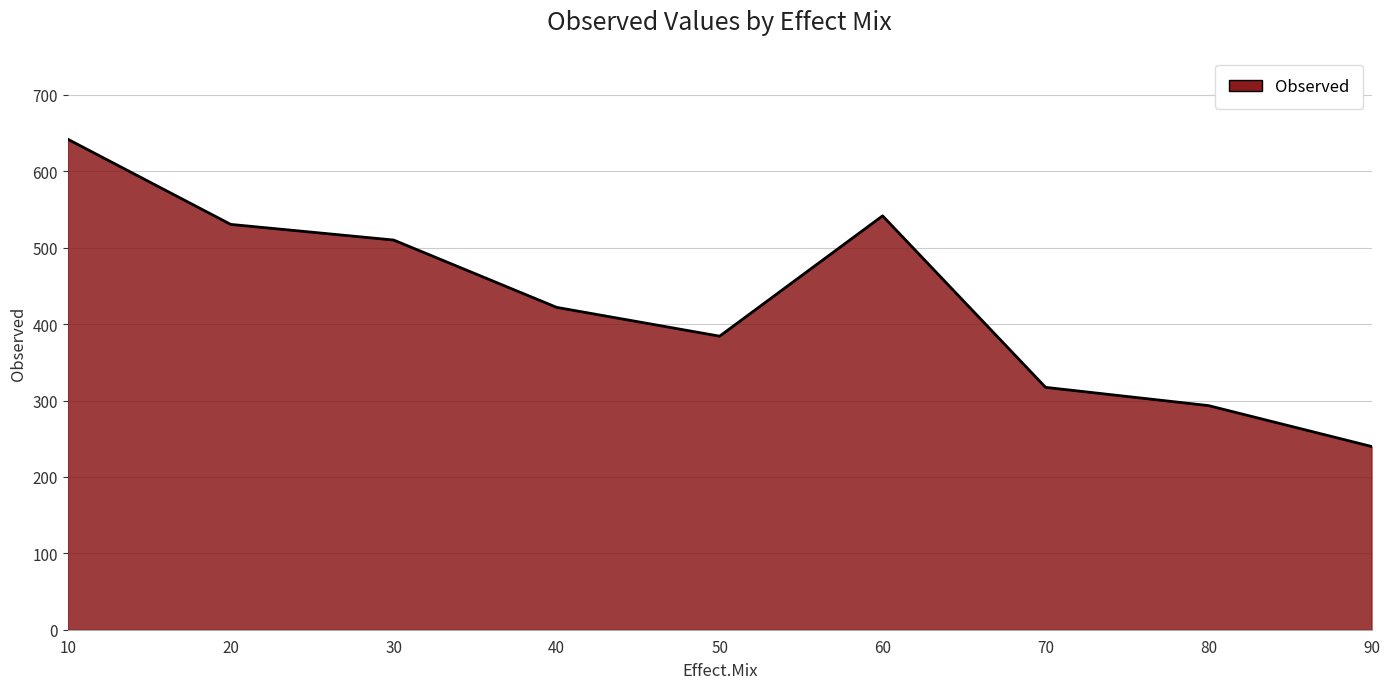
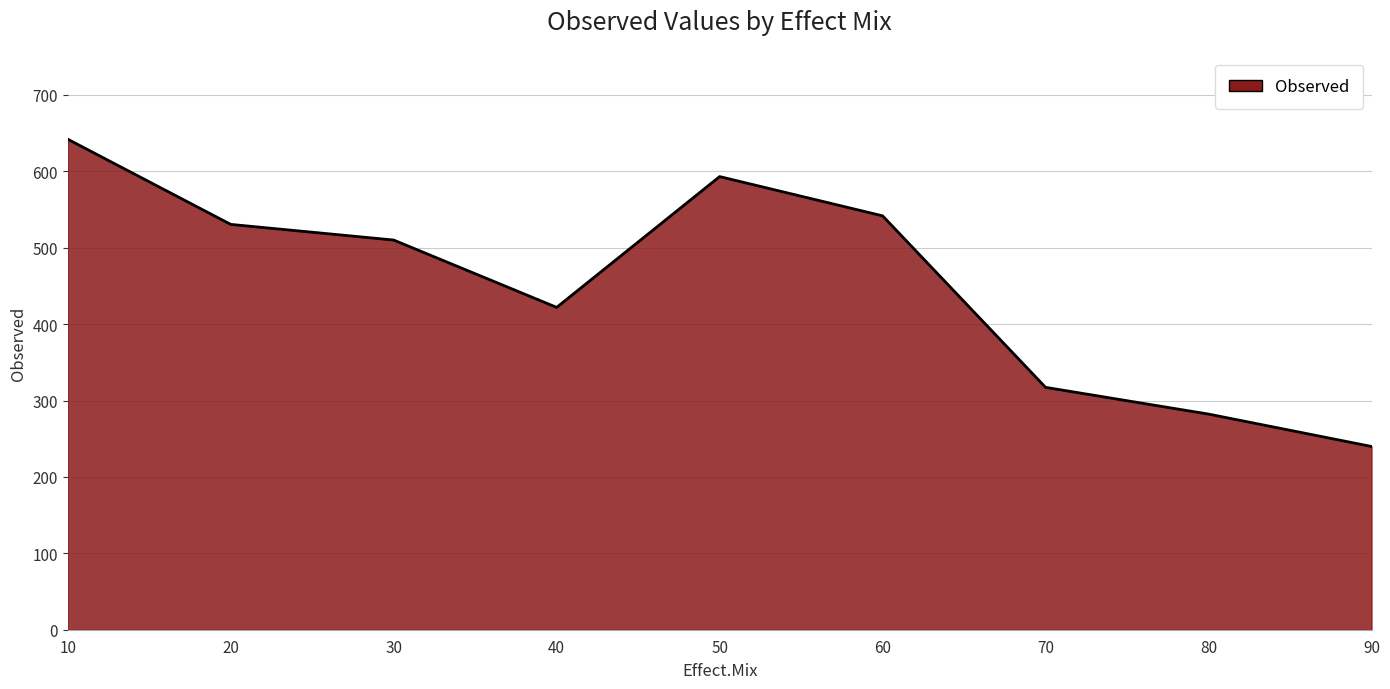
50: 380 -> 590
80: 290 -> 280
